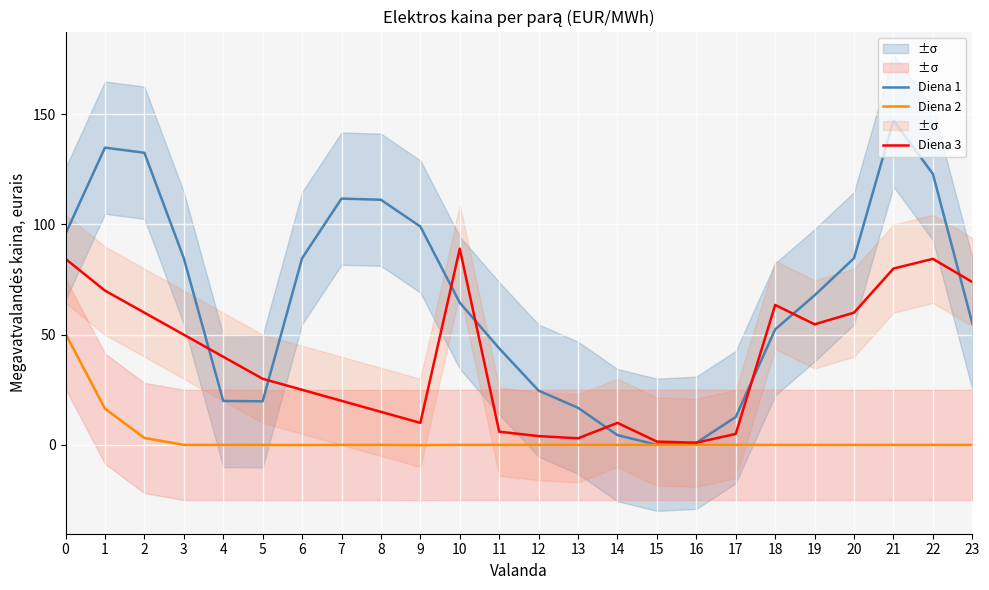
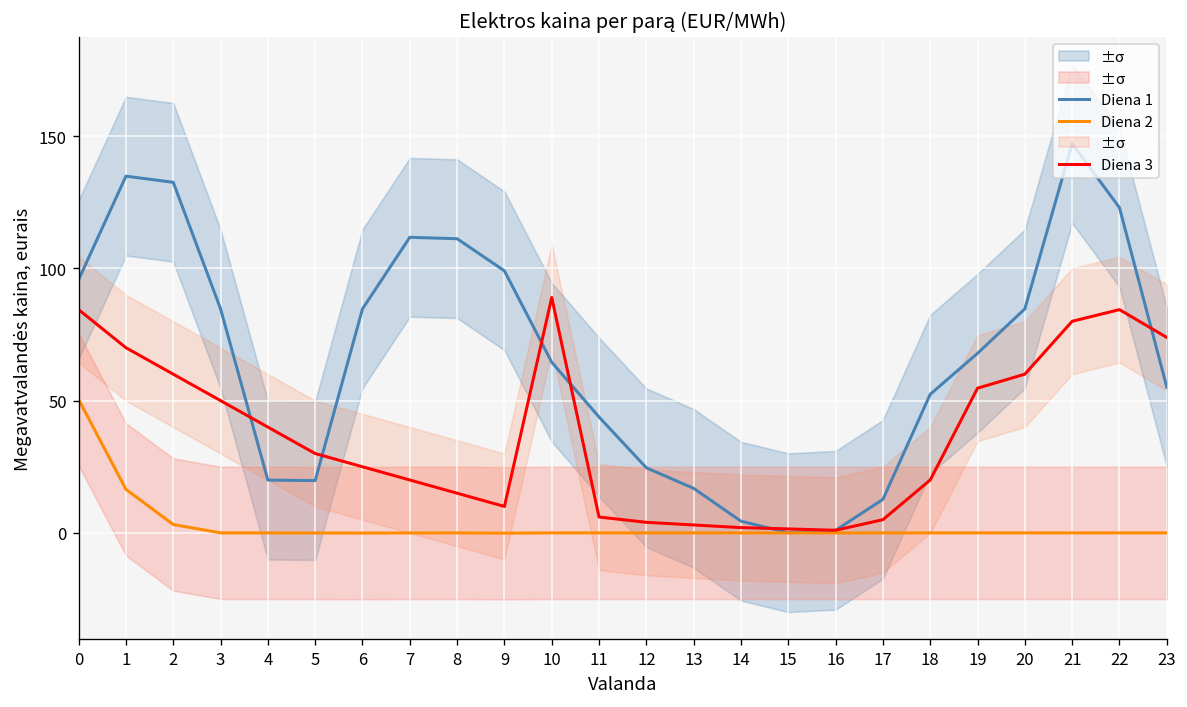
Diena 3, 14: 10 -> 2
Diena 3, 18: 64 -> 20
